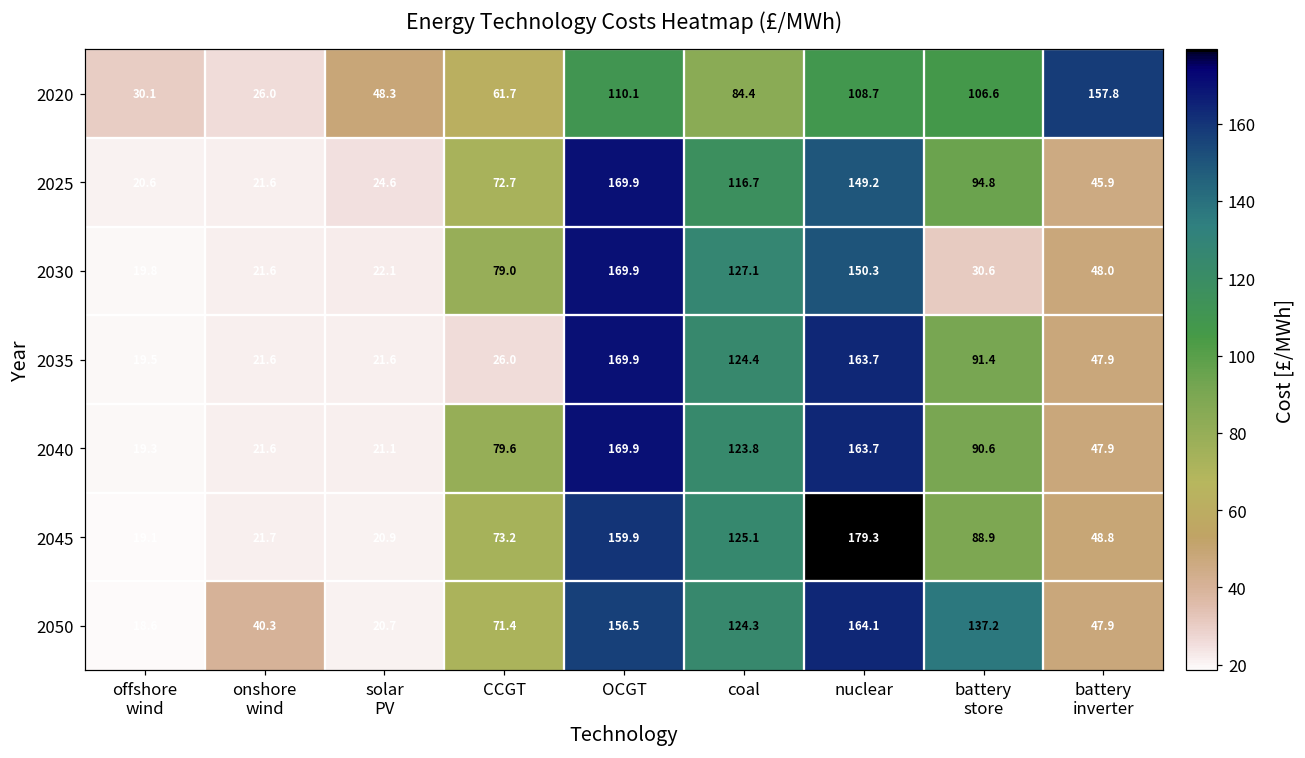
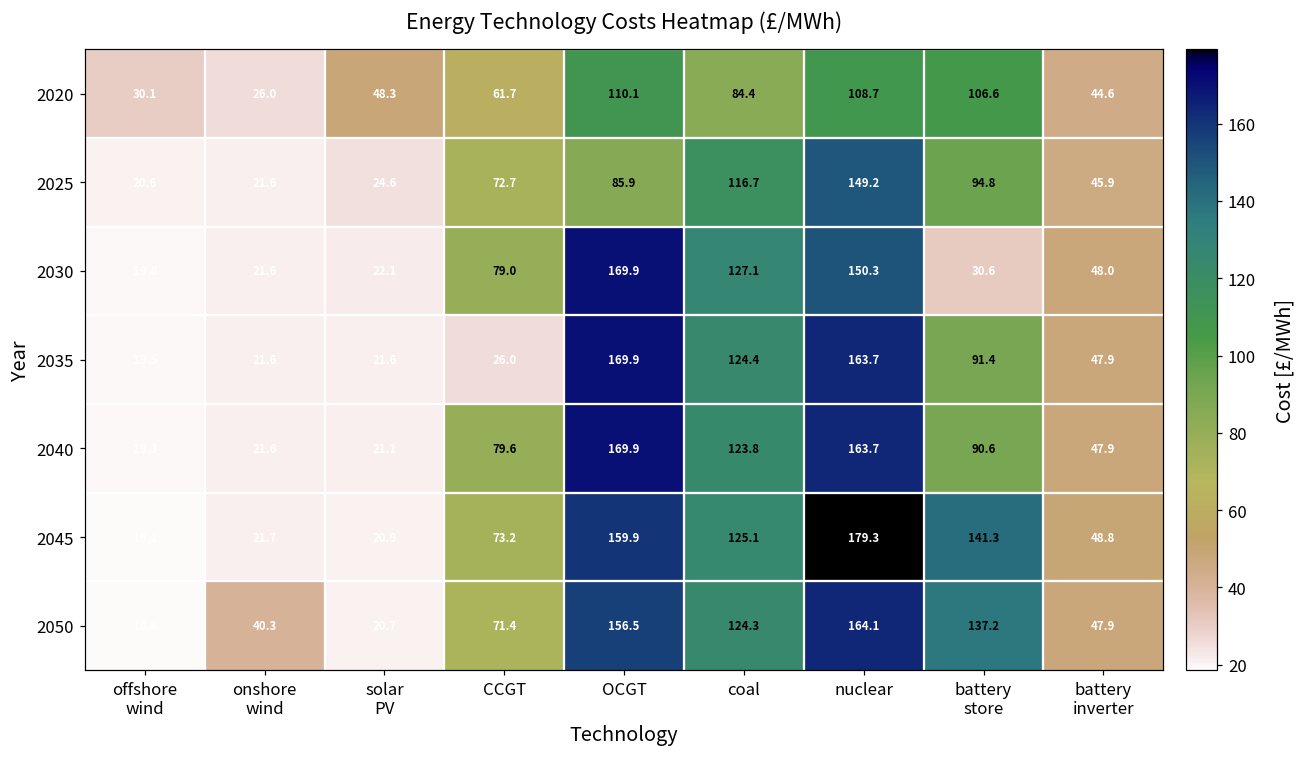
2020, battery inverter: 157.8 -> 44.6
2025, OCGT: 169.9 -> 85.9
2045, battery store: 88.9 -> 141.3
